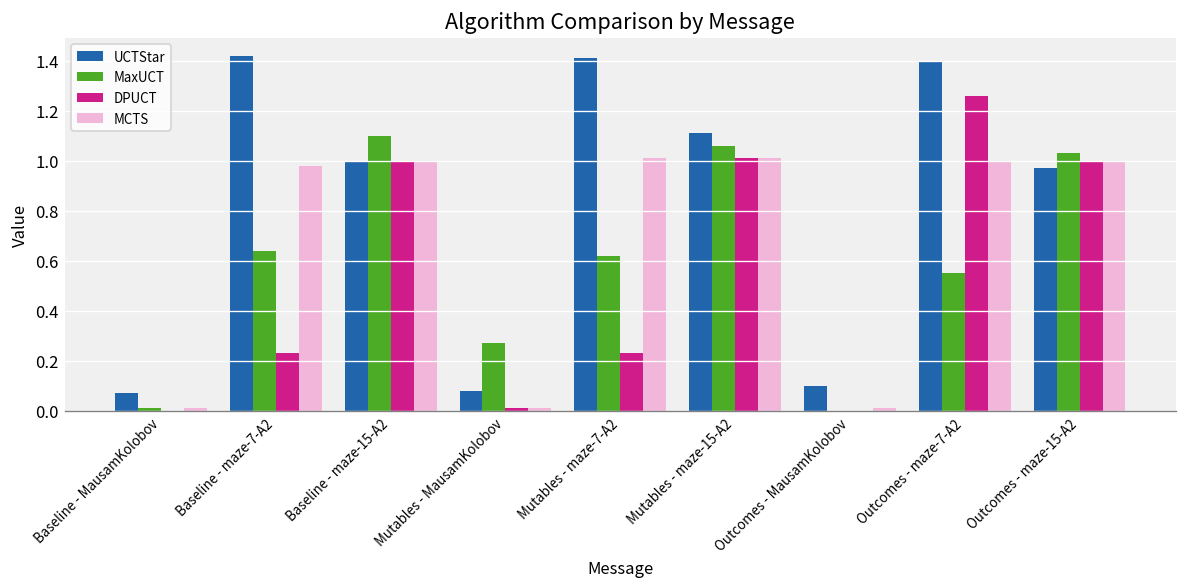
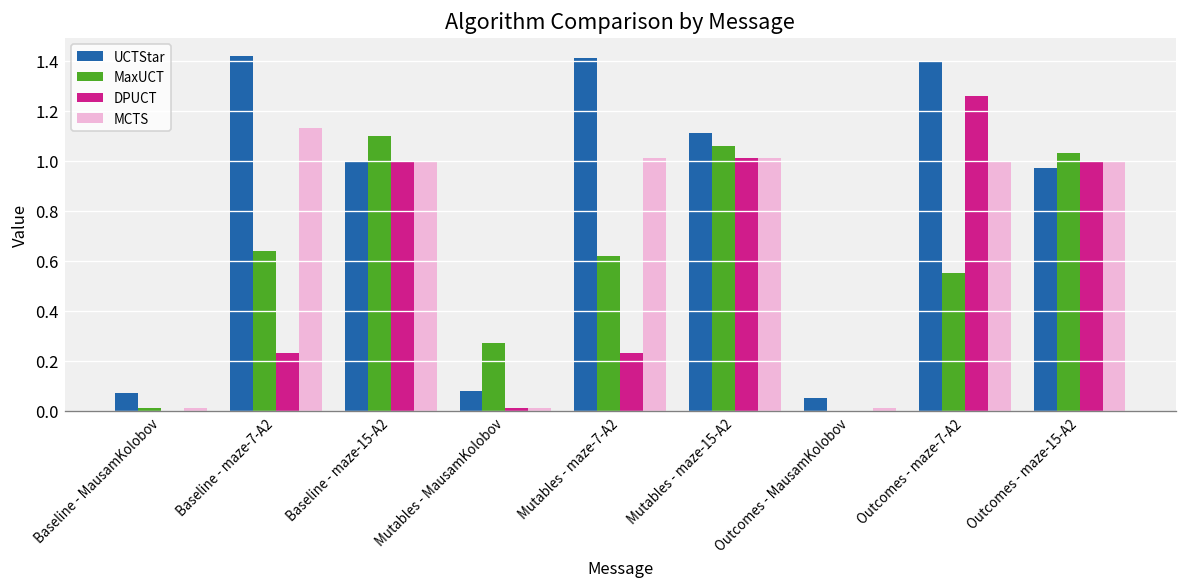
MCTS, Baseline - maze-7-A2: 0.98 -> 1.13
UCTStar, Outcomes - MausamKolobov: 0.10 -> 0.05
